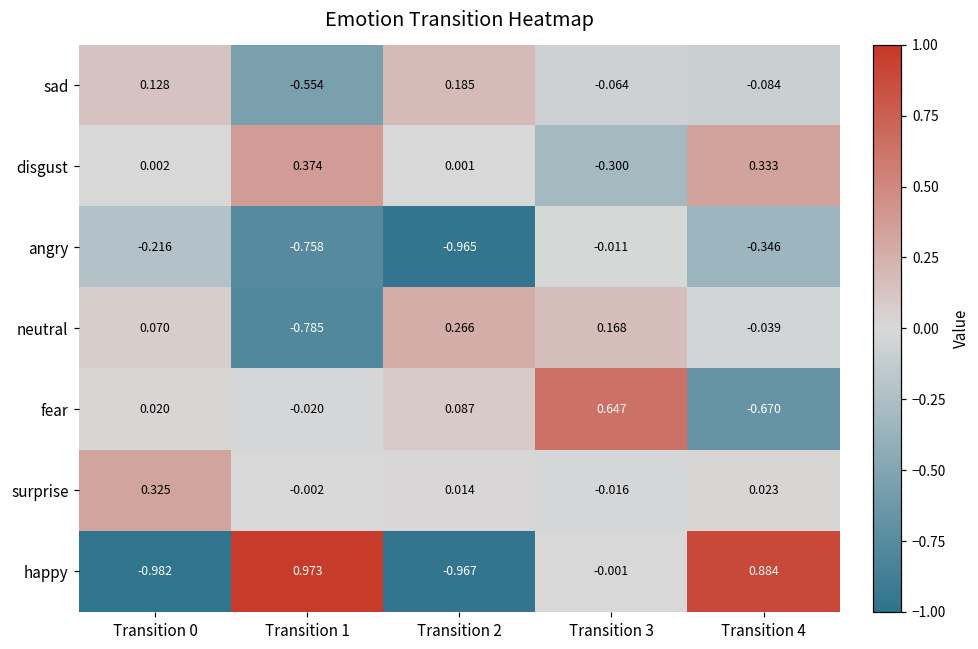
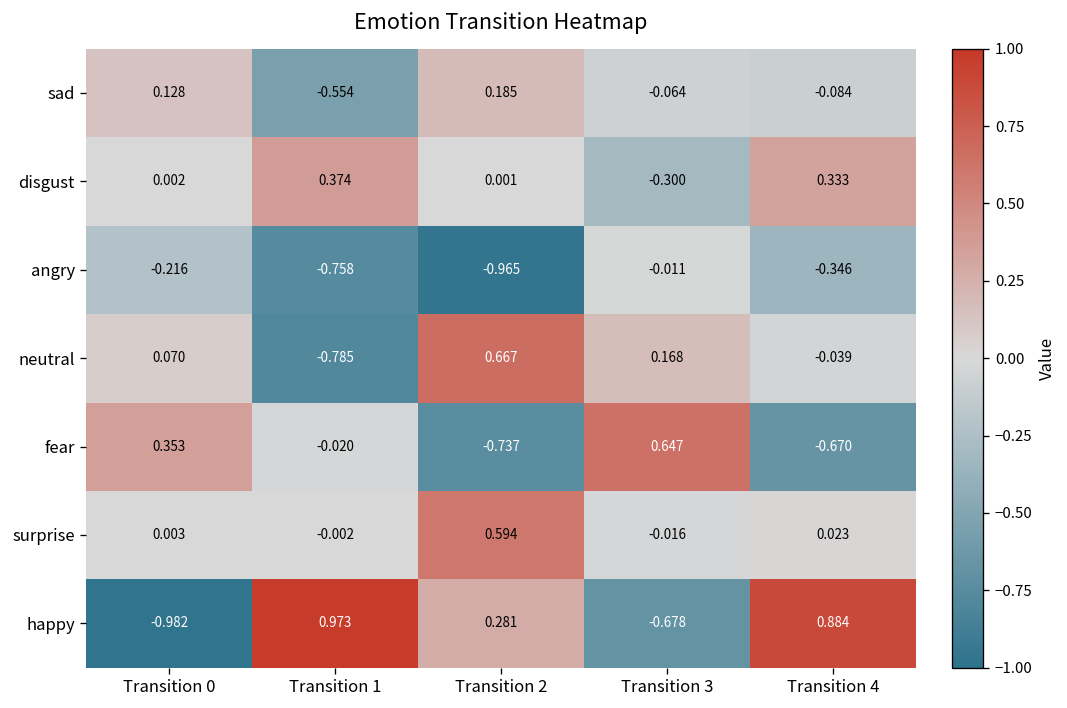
neutral, Transition 2: 0.266 -> 0.667
fear, Transition 0: 0.020 -> 0.353
fear, Transition 2: 0.087 -> -0.737
surprise, Transition 0: 0.325 -> 0.003
surprise, Transition 2: 0.014 -> 0.594
happy, Transition 2: -0.967 -> 0.281
happy, Transition 3: -0.001 -> -0.678
